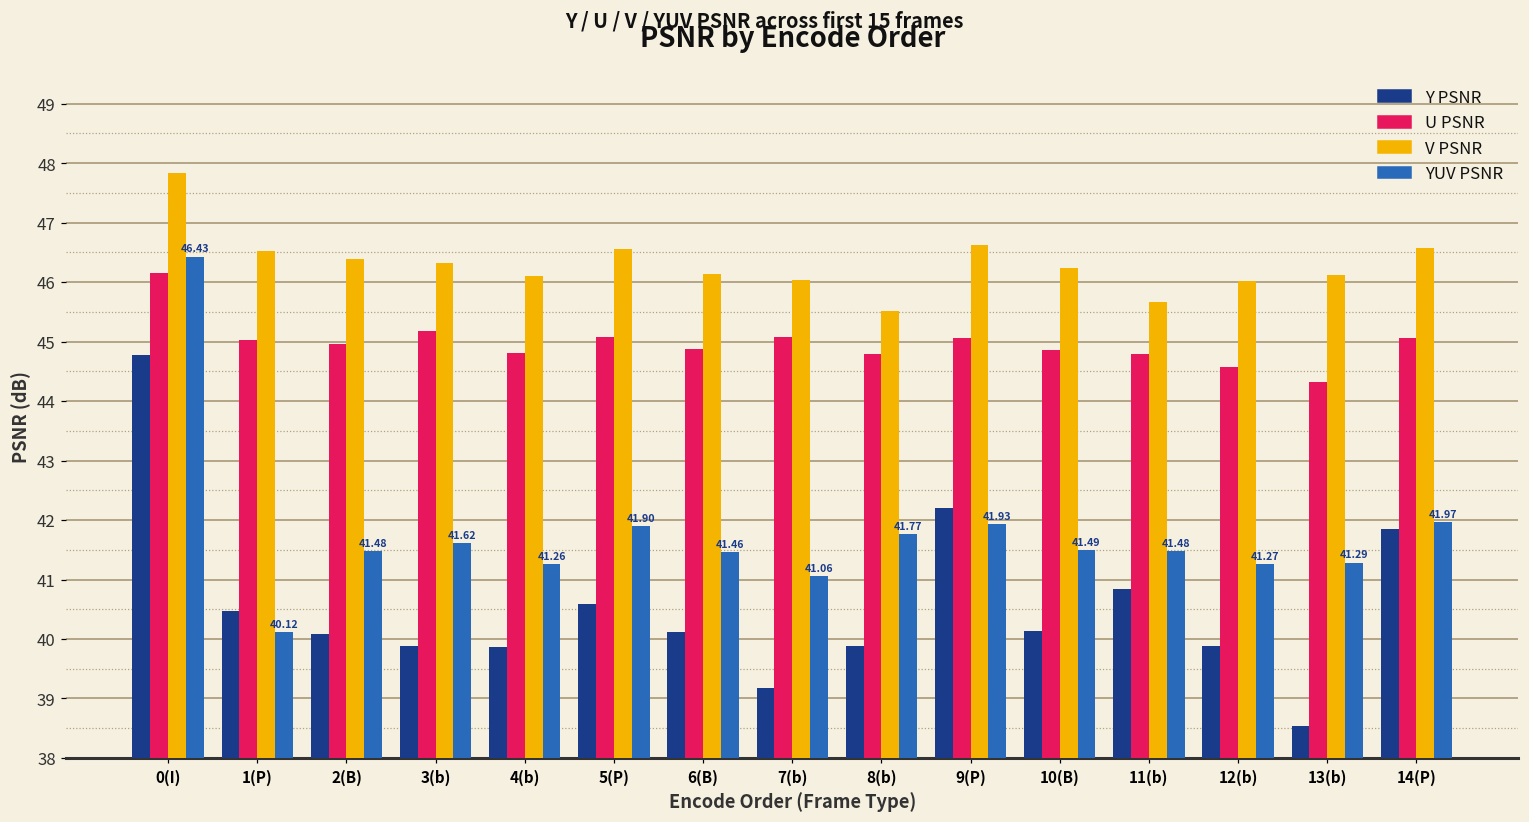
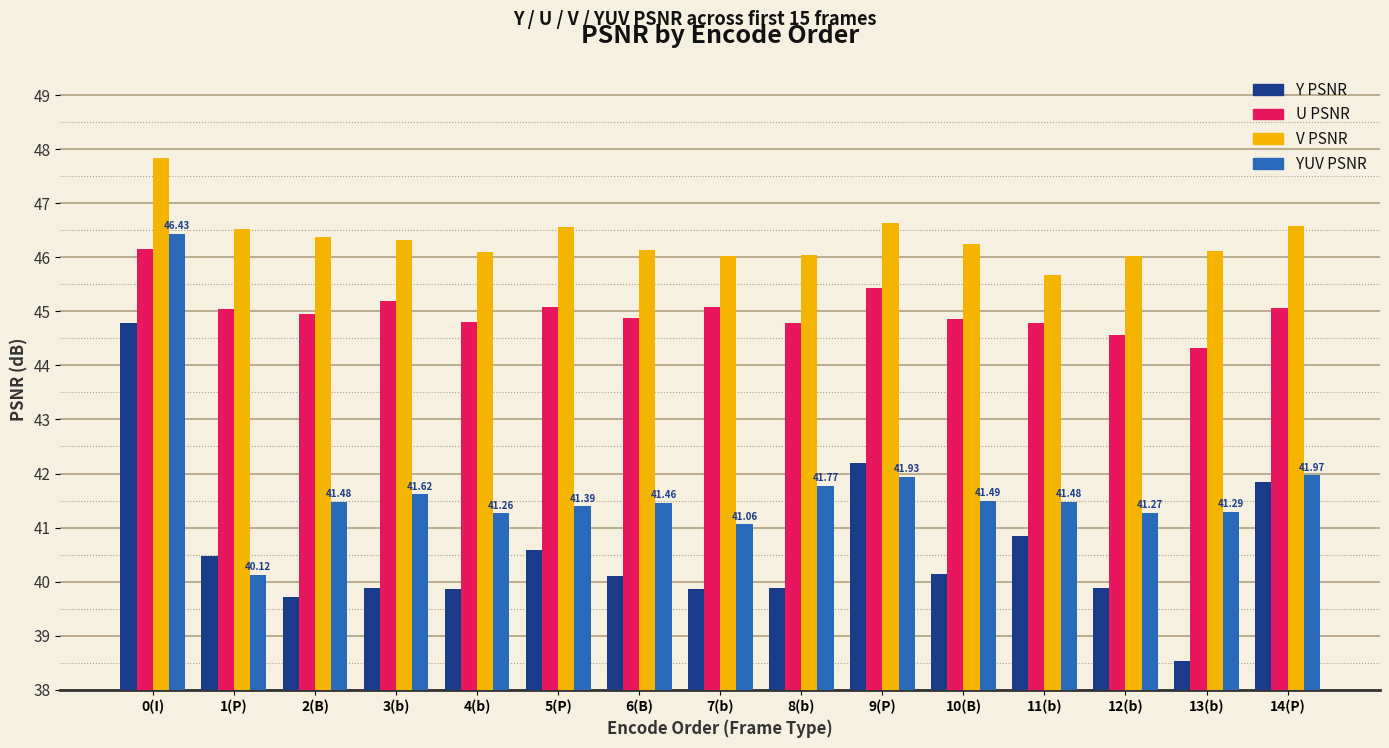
Y PSNR, 2(B): 40.1 -> 39.7
YUV PSNR, 5(P): 41.90 -> 41.39
Y PSNR, 7(b): 39.2 -> 39.9
V PSNR, 8(b): 45.5 -> 46.0
U PSNR, 9(P): 45.1 -> 45.4
